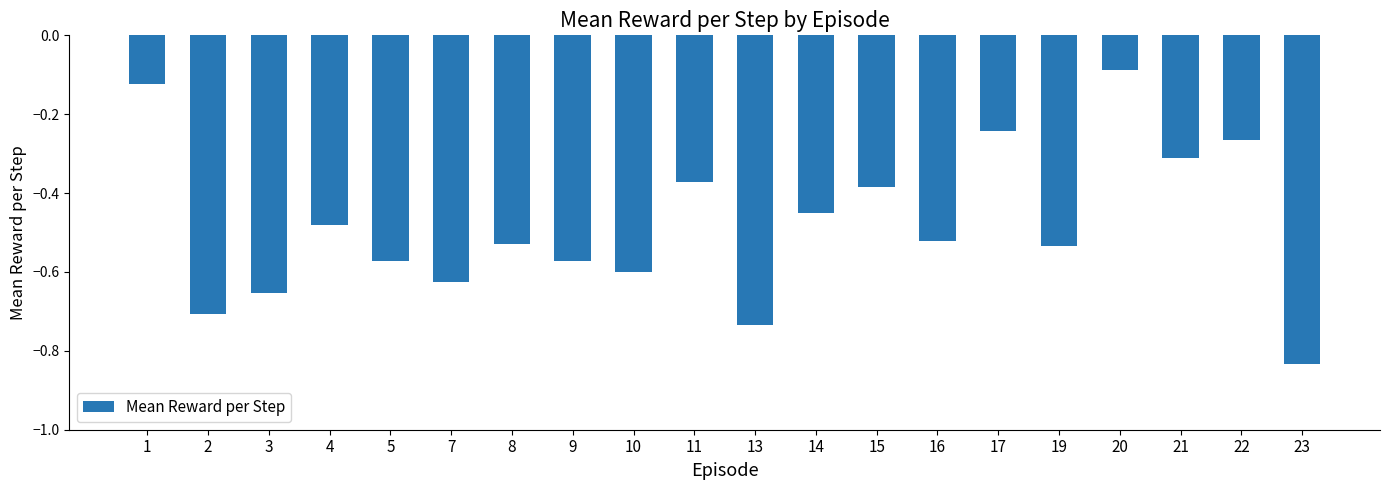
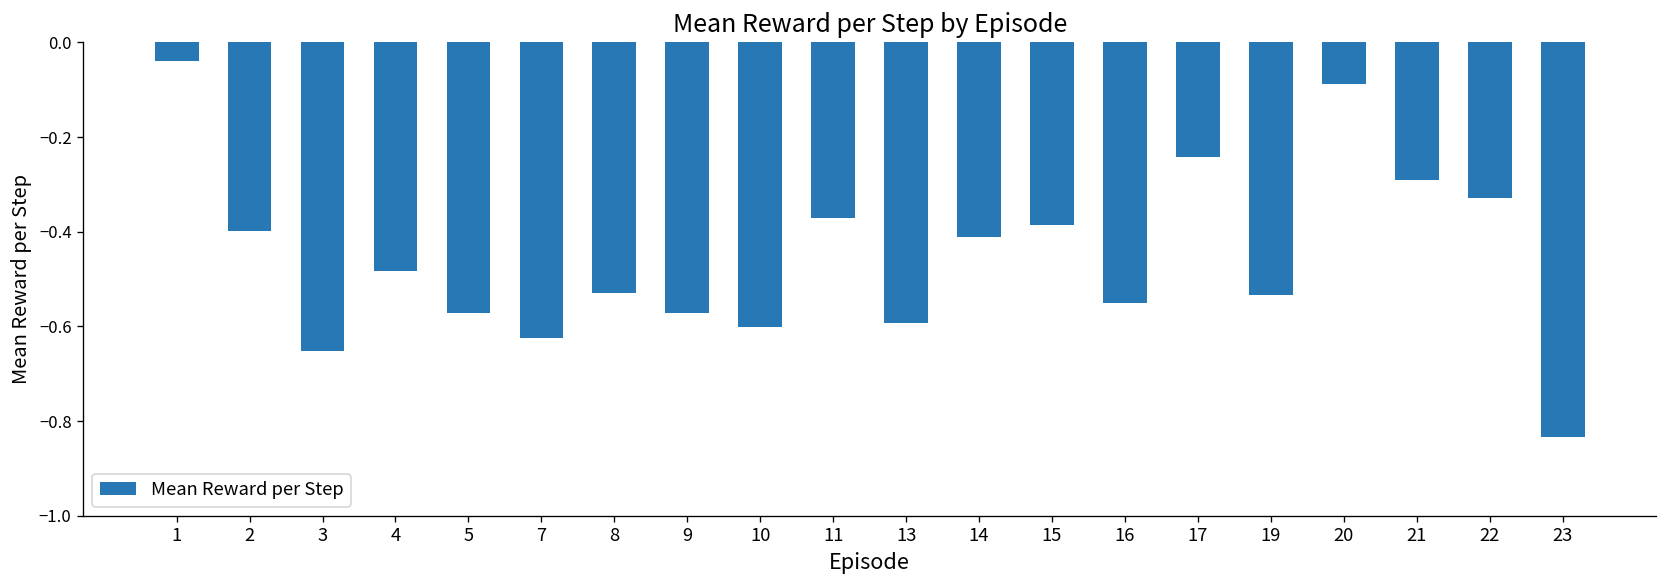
1: -0.12 -> -0.04
2: -0.71 -> -0.40
13: -0.74 -> -0.59
14: -0.45 -> -0.41
16: -0.52 -> -0.55
21: -0.31 -> -0.29
22: -0.27 -> -0.33
